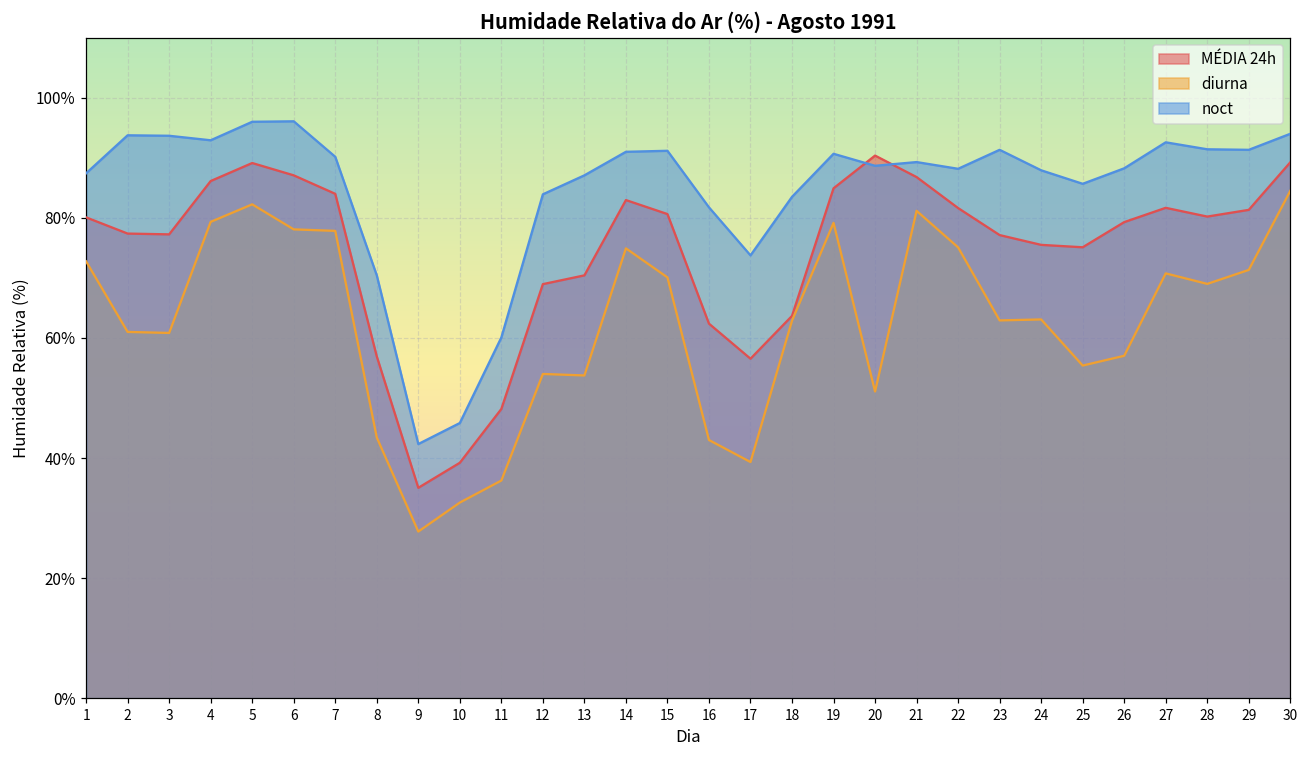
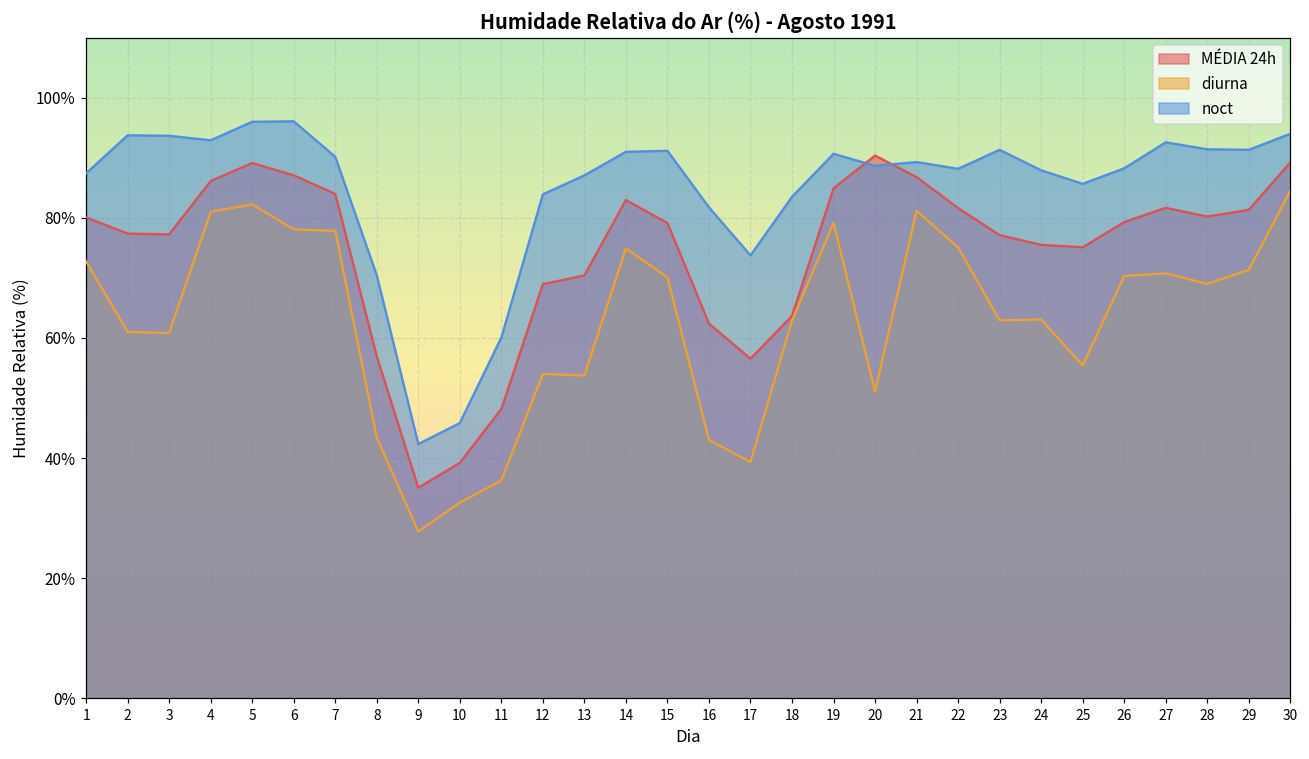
diurna, 4: 79% -> 81%
MÉDIA 24h, 15: 81% -> 79%
diurna, 26: 57% -> 70%
